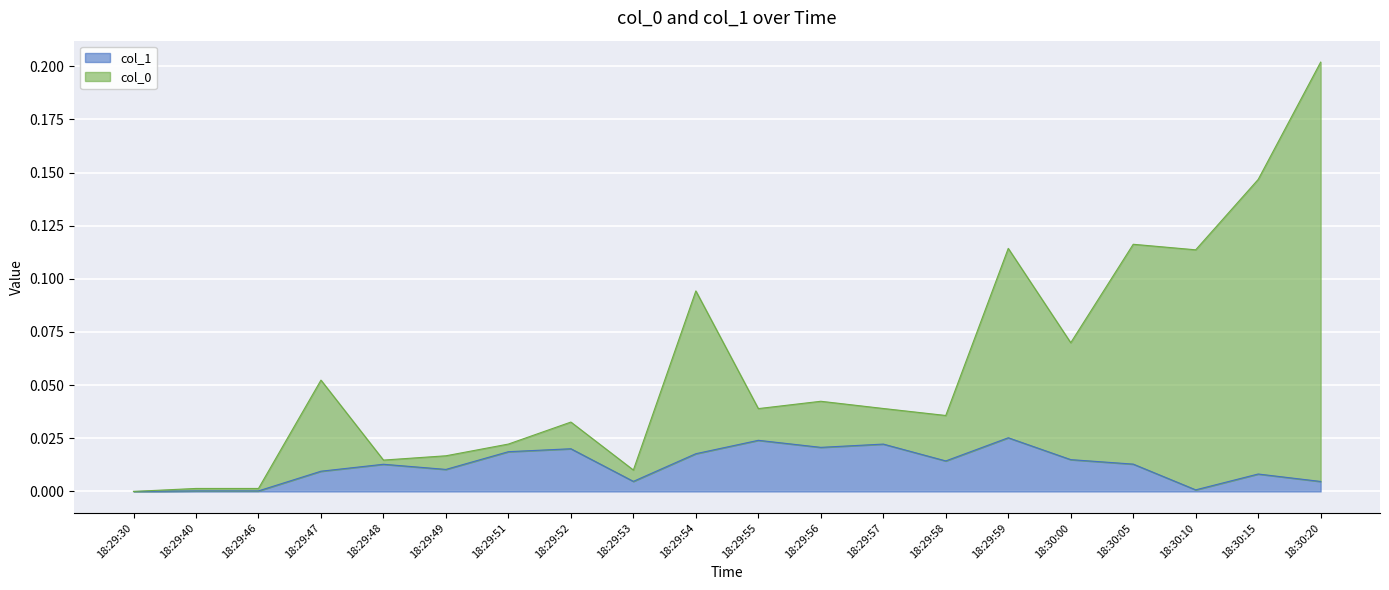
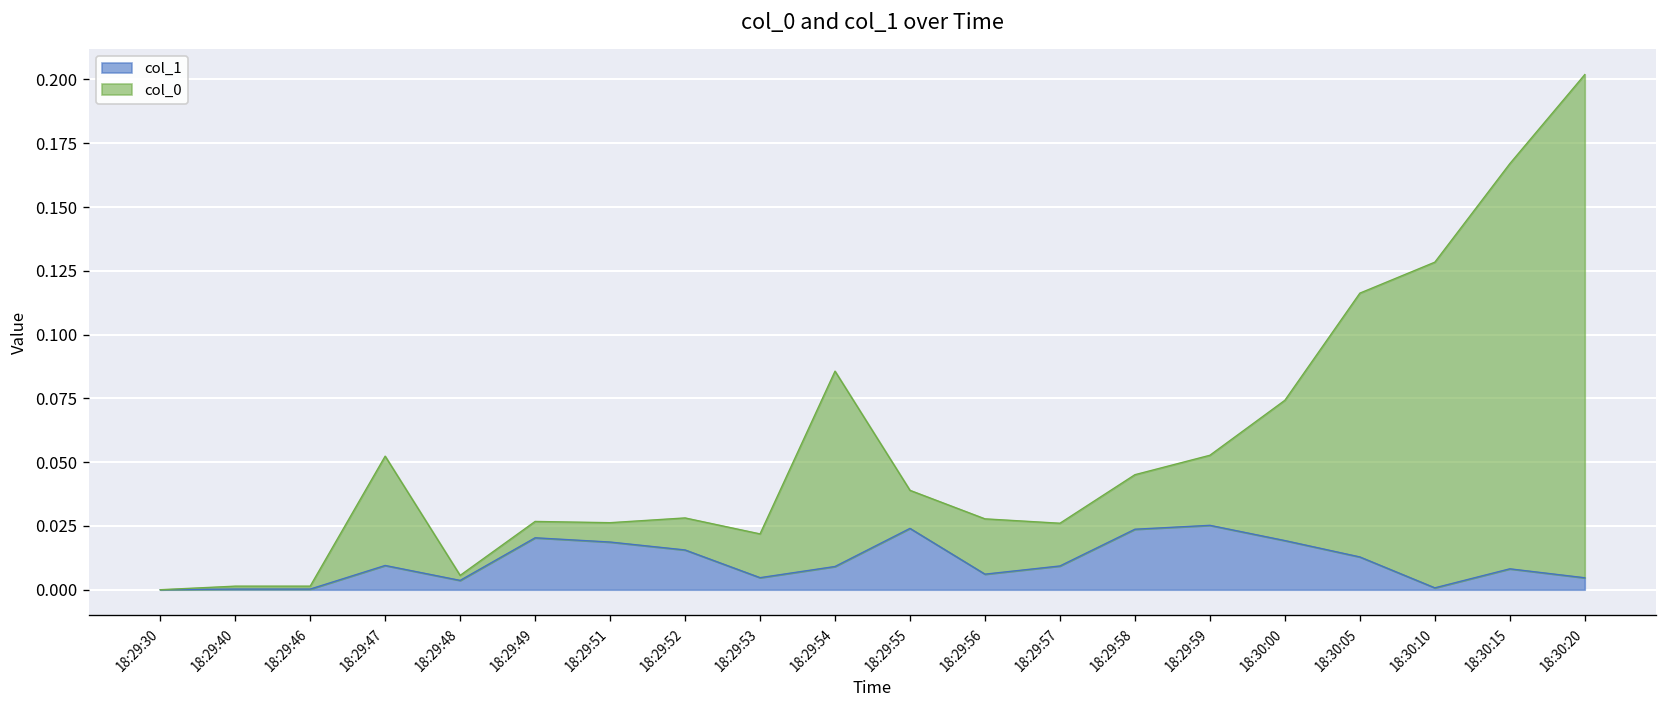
col_1, 18:29:48: 0.013 -> 0.004
col_1, 18:29:49: 0.010 -> 0.020
col_0, 18:29:51: 0.004 -> 0.008
col_1, 18:29:52: 0.020 -> 0.016
col_0, 18:29:53: 0.005 -> 0.017
col_1, 18:29:54: 0.018 -> 0.009
col_1, 18:29:56: 0.021 -> 0.006
col_1, 18:29:57: 0.022 -> 0.009
col_1, 18:29:58: 0.014 -> 0.024
col_0, 18:29:59: 0.089 -> 0.027
col_1, 18:30:00: 0.015 -> 0.019
col_0, 18:30:10: 0.113 -> 0.128
col_0, 18:30:15: 0.139 -> 0.159
